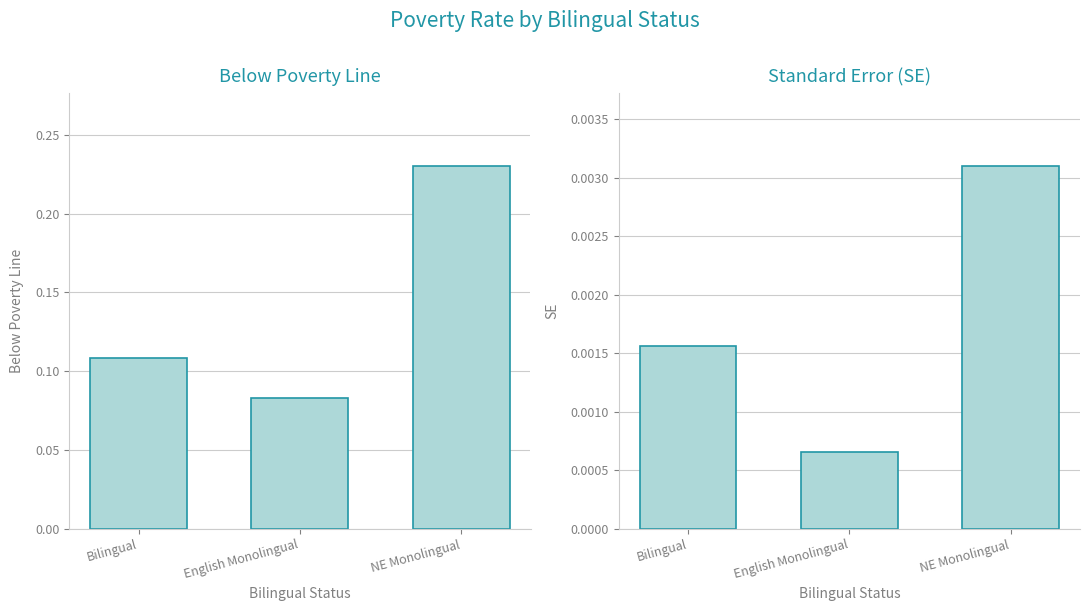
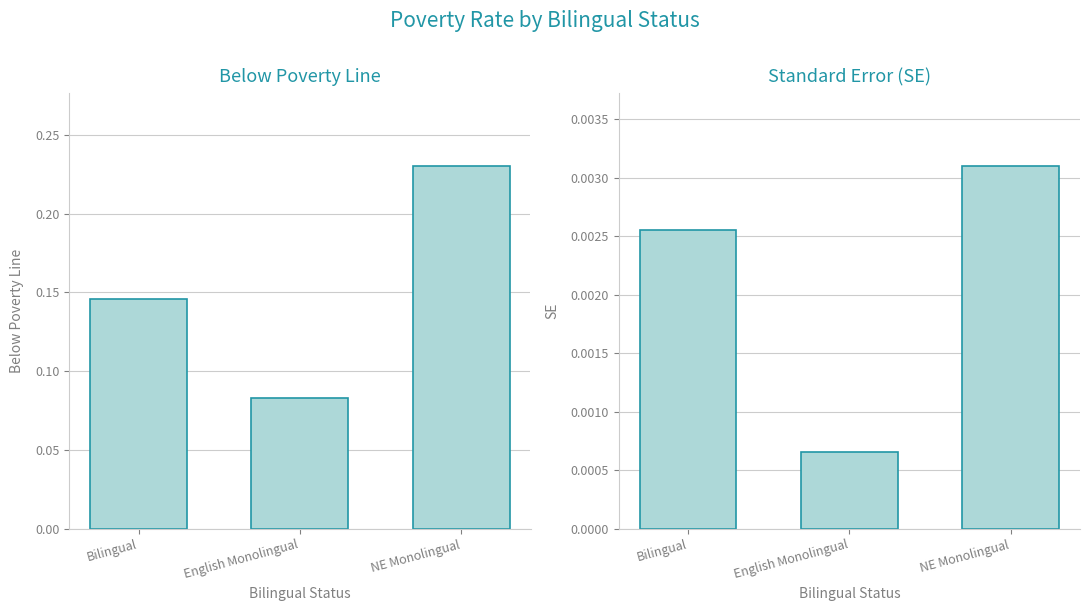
Below Poverty Line, Bilingual: 0.108 -> 0.146
Standard Error (SE), Bilingual: 0.00156 -> 0.00256
